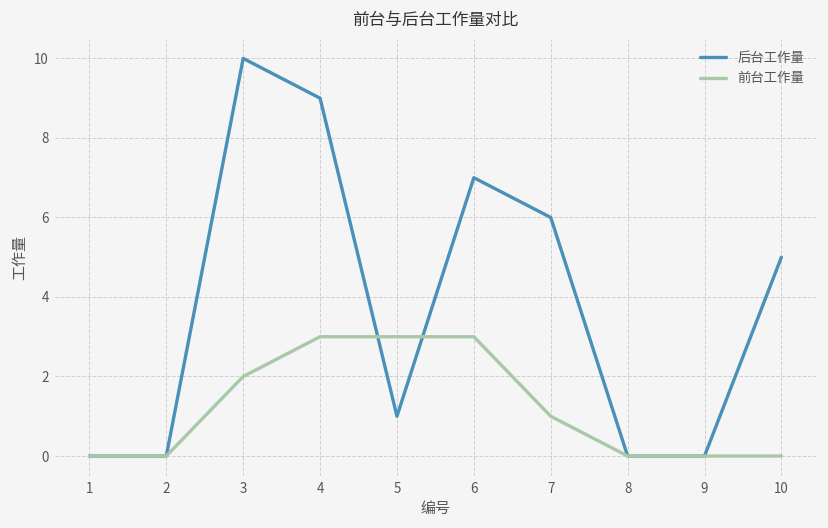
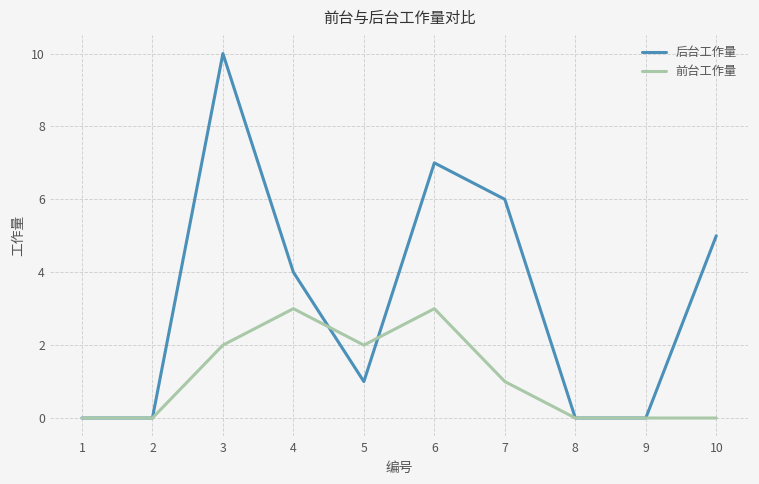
后台工作量, 4: 9 -> 4
前台工作量, 5: 3 -> 2
